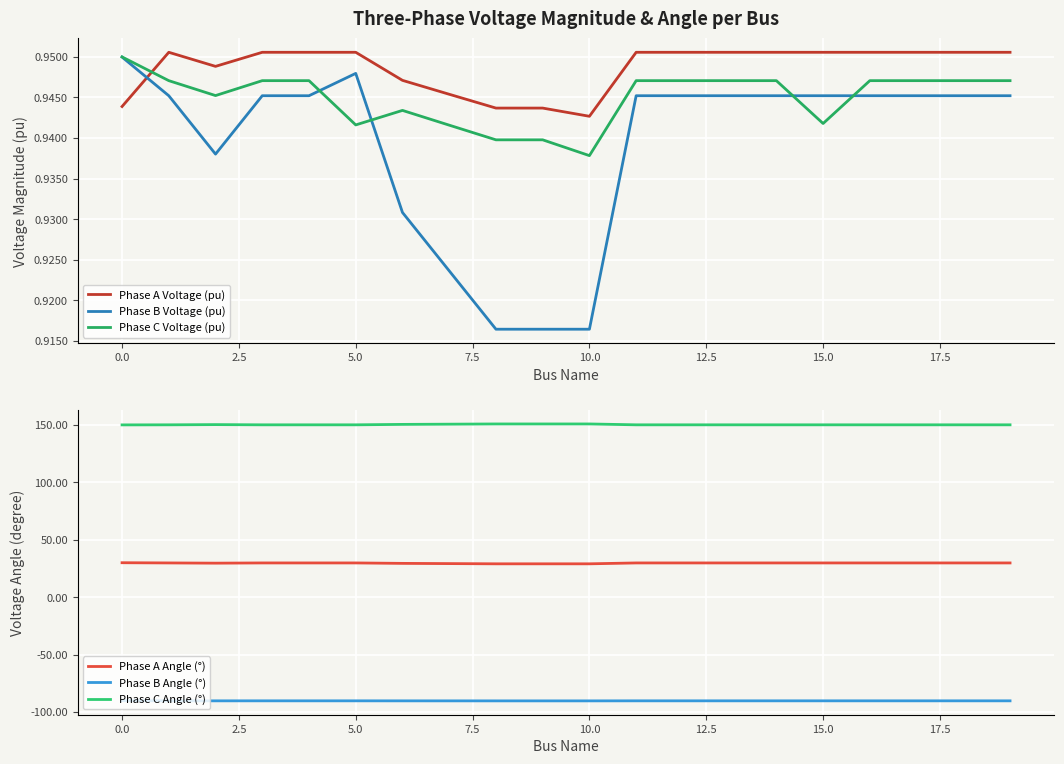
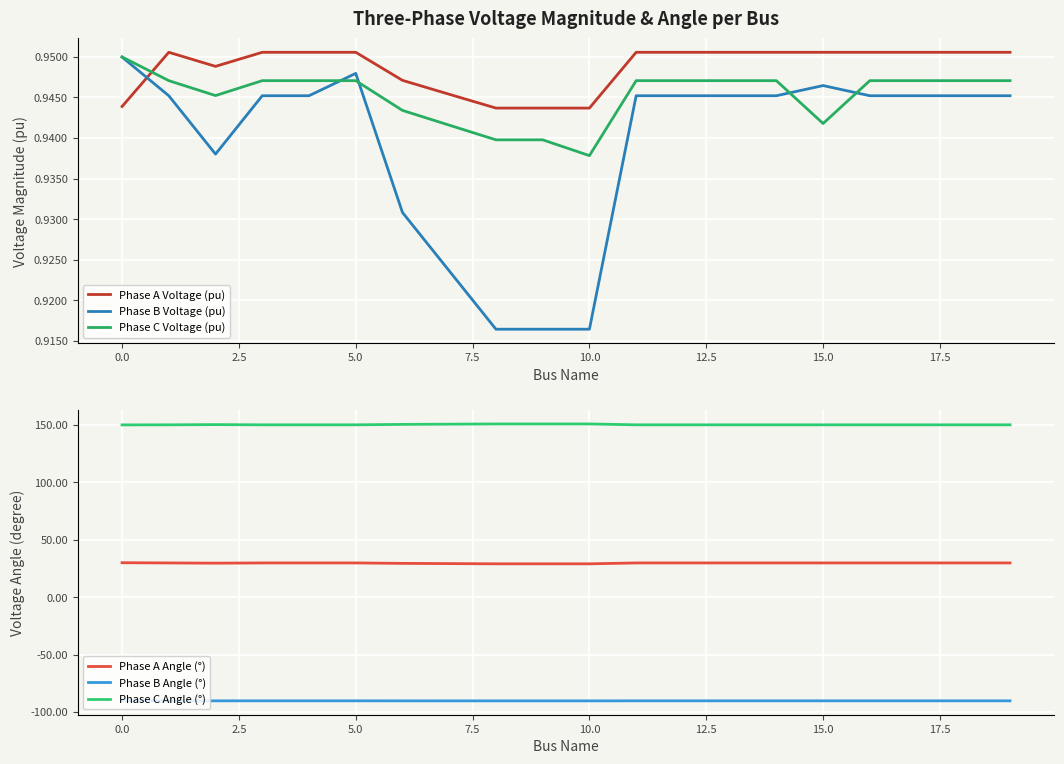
Three-Phase Voltage Magnitude & Angle per Bus, Phase C Voltage (pu), 5.0: 0.942 -> 0.947
Three-Phase Voltage Magnitude & Angle per Bus, Phase A Voltage (pu), 10.0: 0.943 -> 0.944
Three-Phase Voltage Magnitude & Angle per Bus, Phase B Voltage (pu), 15.0: 0.945 -> 0.946
